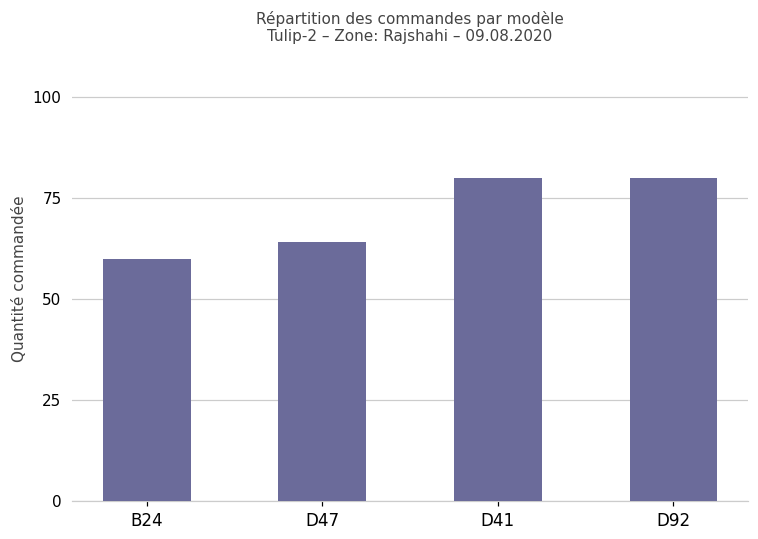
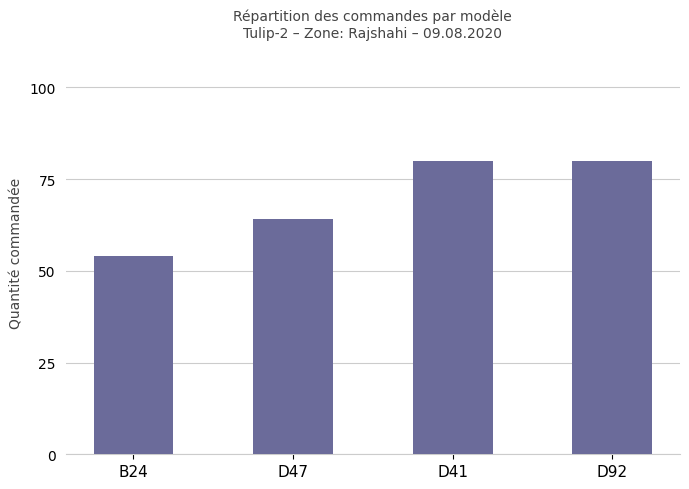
B24: 60 -> 54
